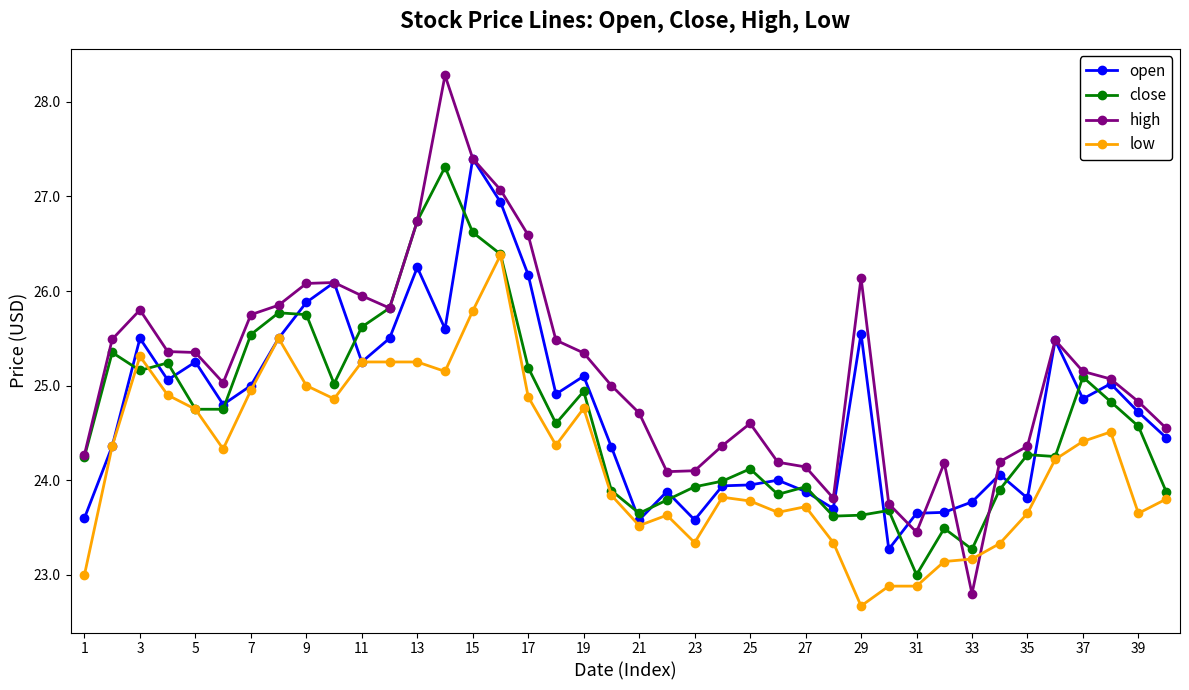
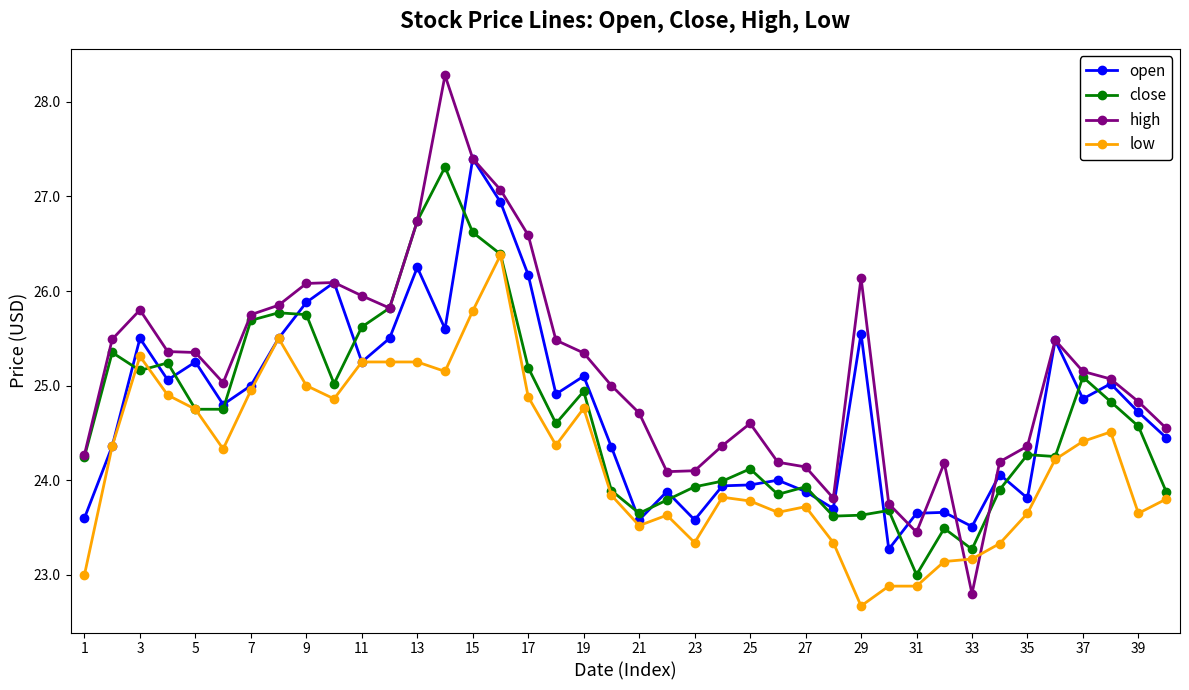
close, 7: 25.5 -> 25.7
open, 33: 23.8 -> 23.5
